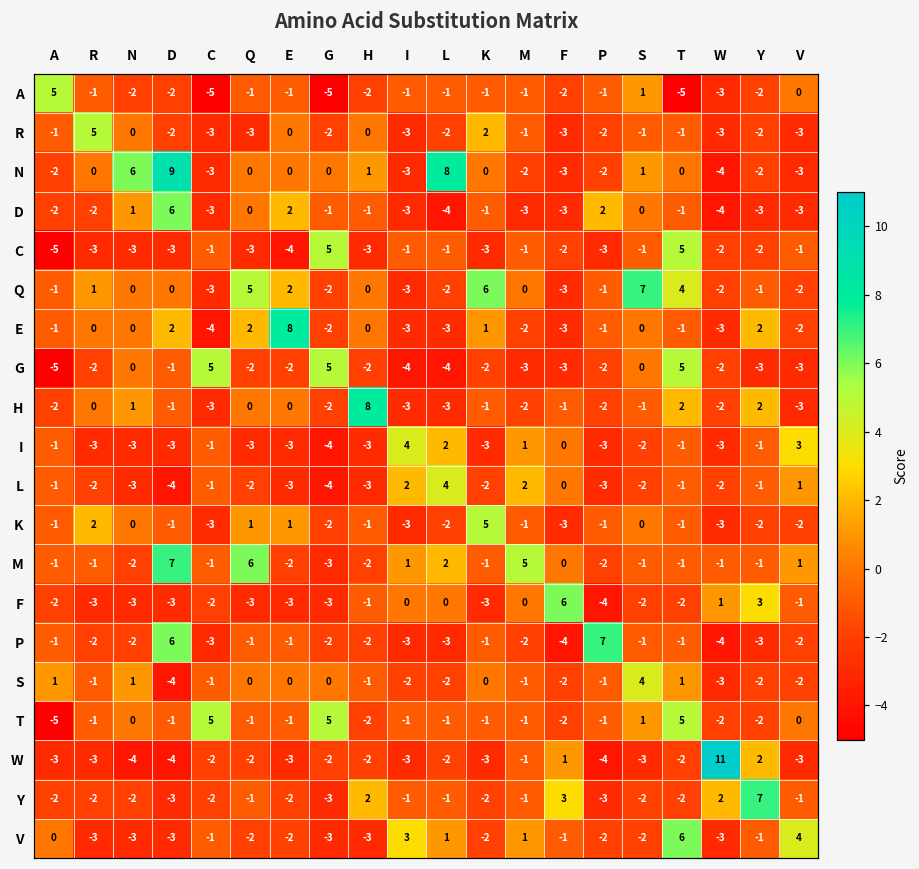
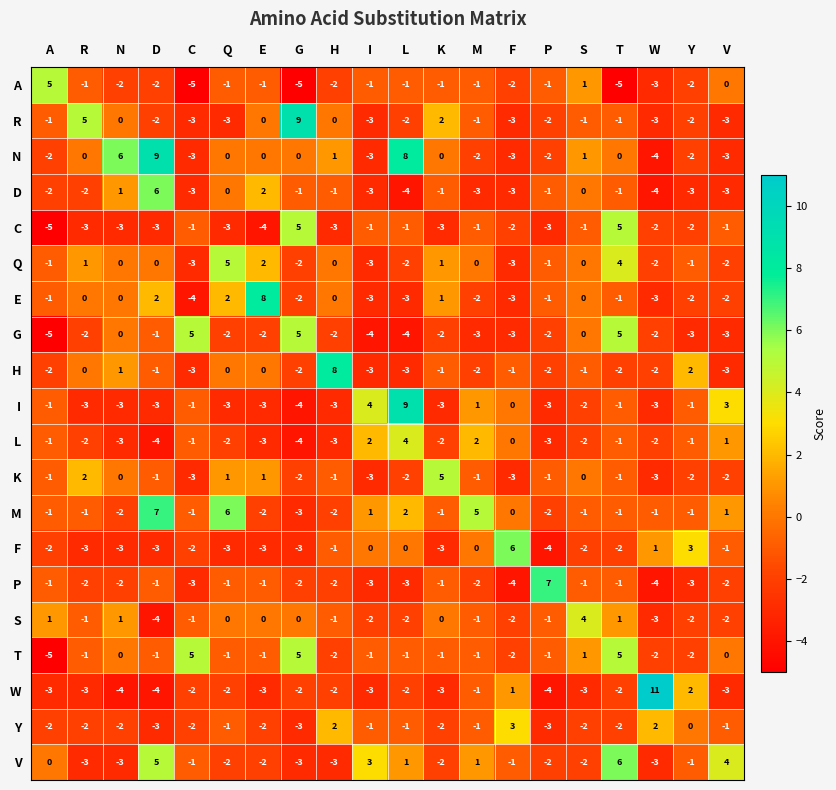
R, G: -2 -> 9
D, P: 2 -> -1
Q, K: 6 -> 1
Q, S: 7 -> 0
E, Y: 2 -> -2
H, T: 2 -> -2
I, L: 2 -> 9
P, D: 6 -> -1
Y, Y: 7 -> 0
V, D: -3 -> 5
